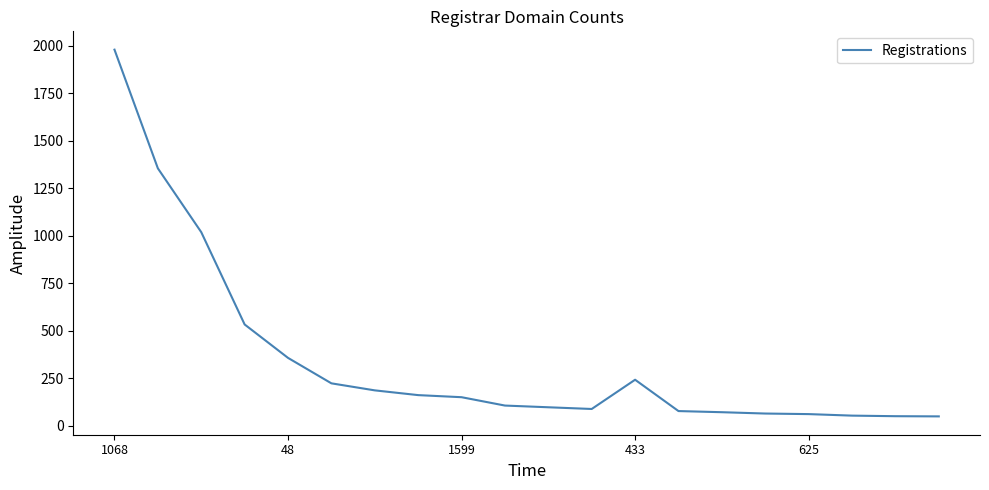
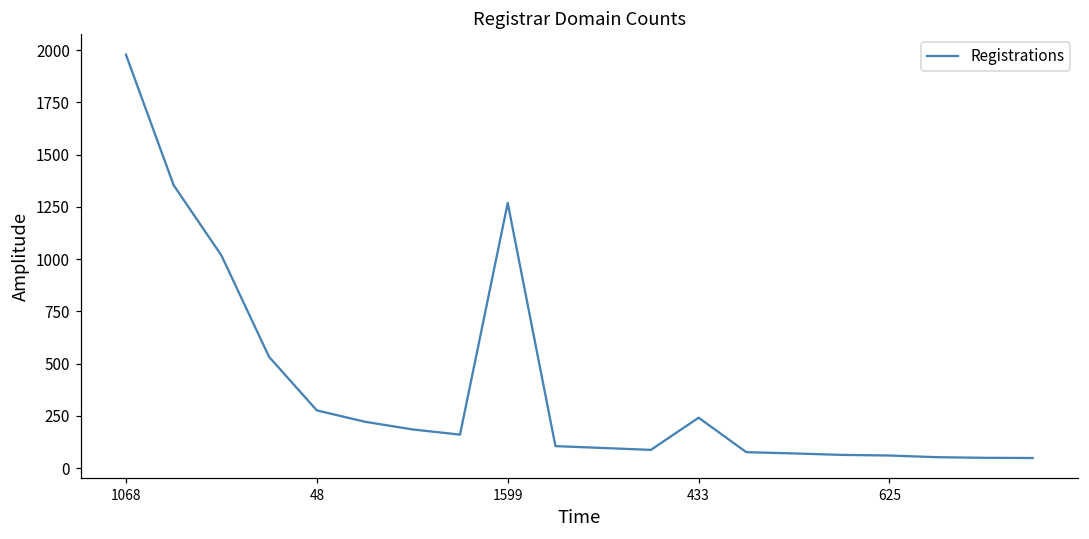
48: 360 -> 280
1599: 150 -> 1270
